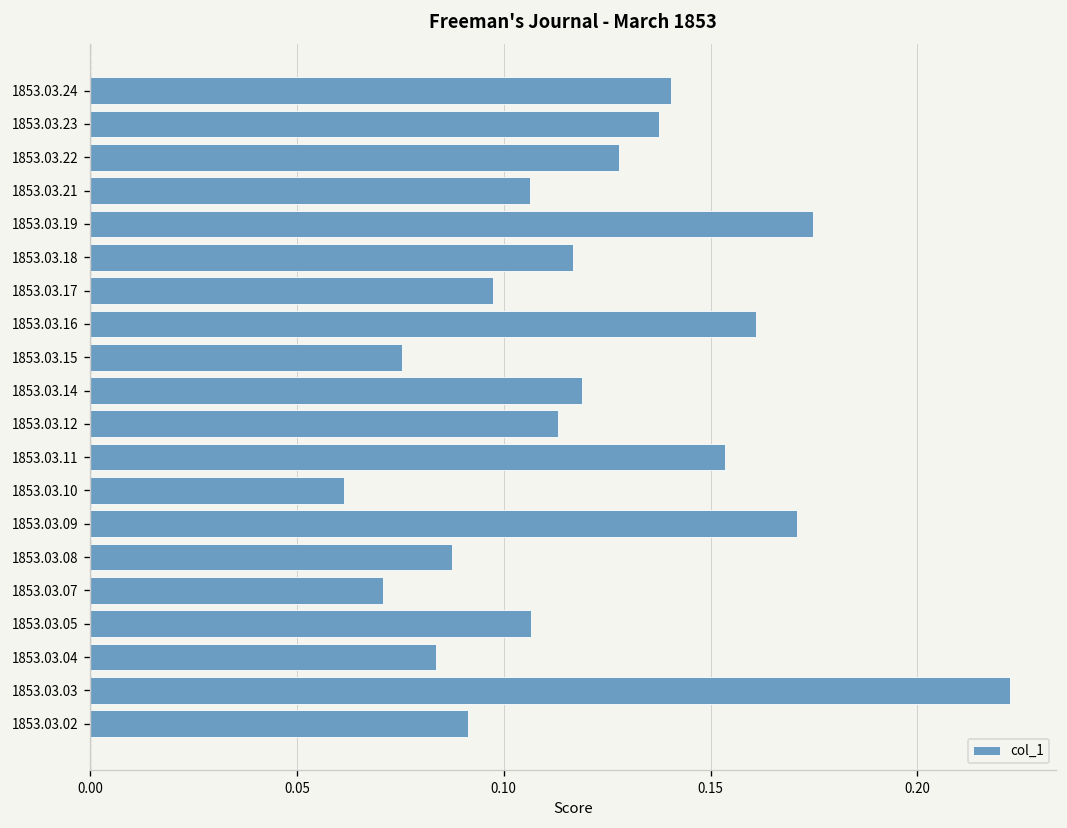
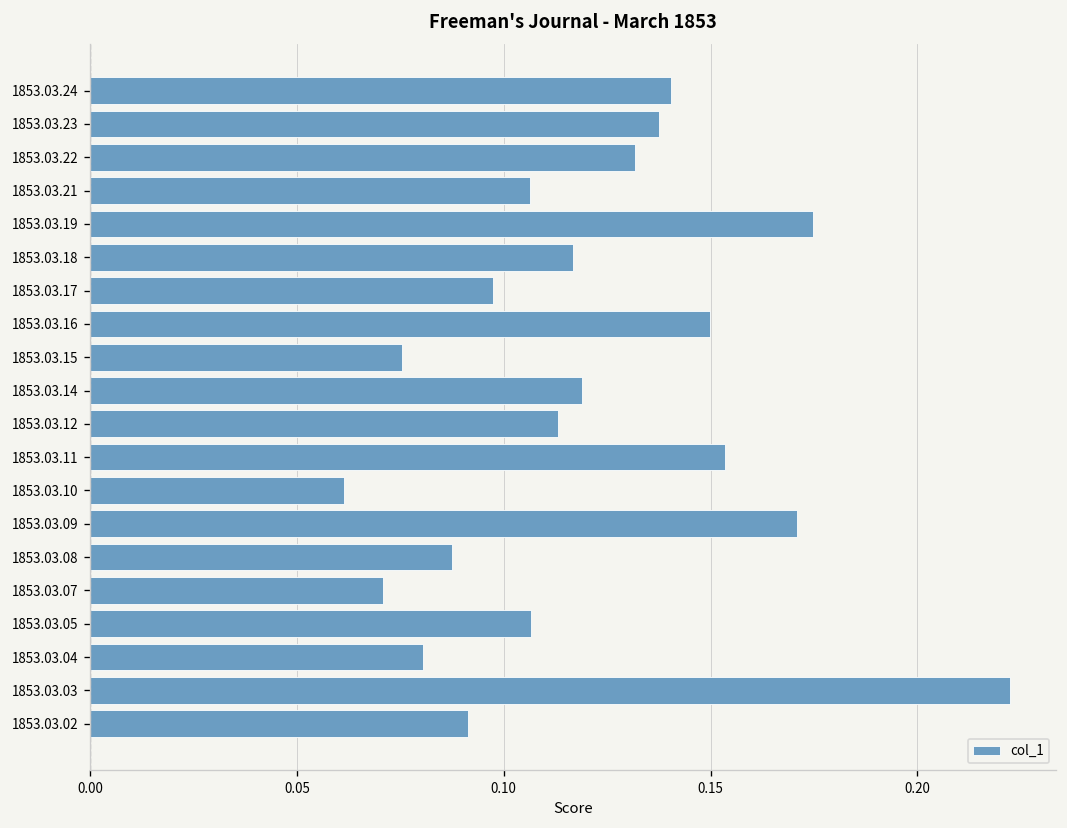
1853.03.22: 0.128 -> 0.132
1853.03.16: 0.161 -> 0.150
1853.03.04: 0.084 -> 0.080
